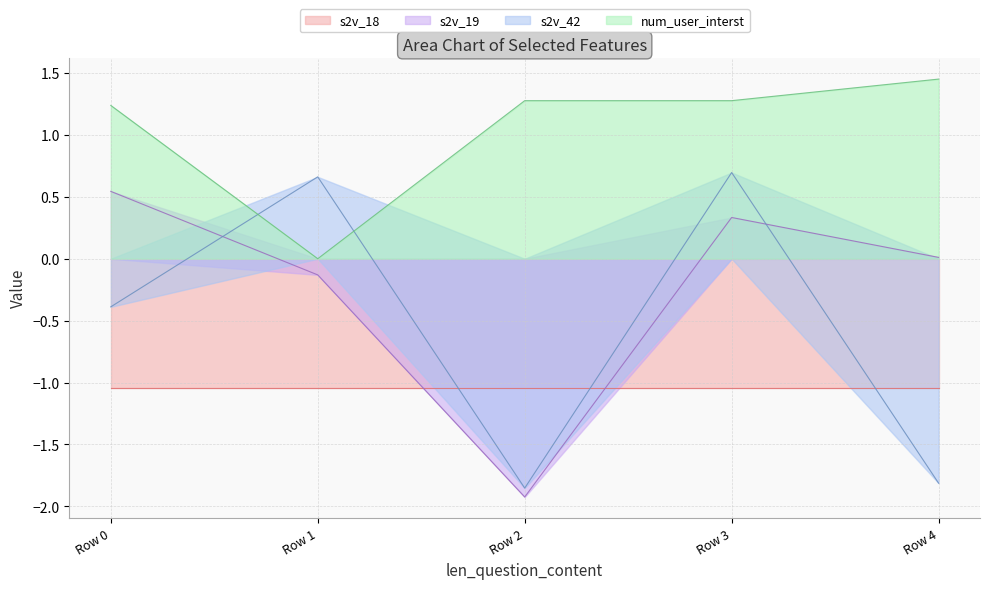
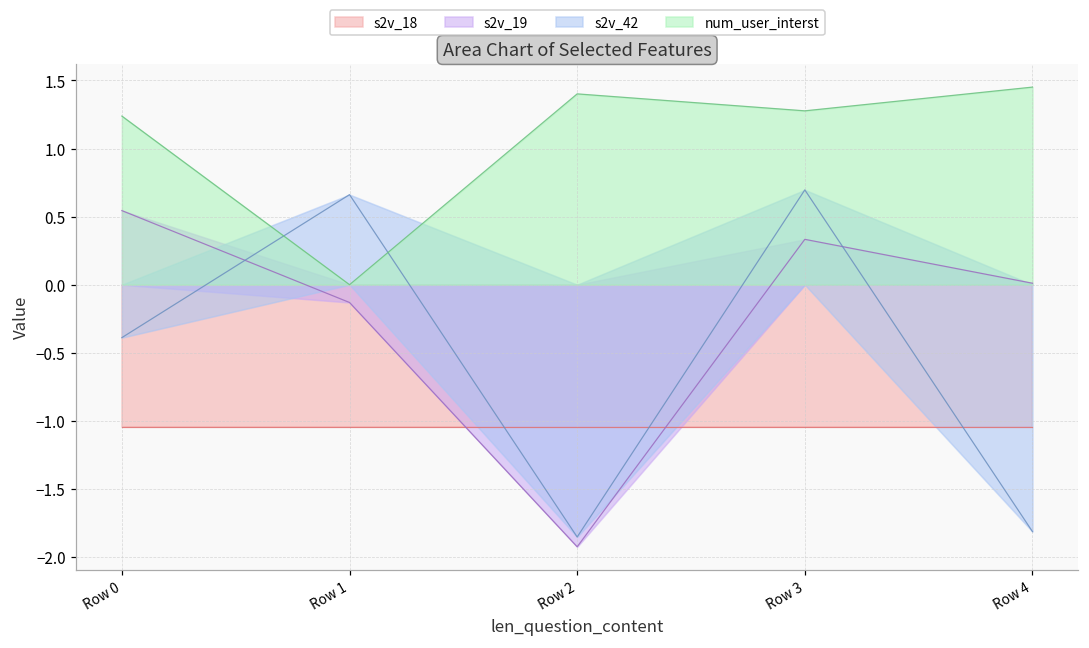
num_user_interst, Row 2: 1.28 -> 1.40
